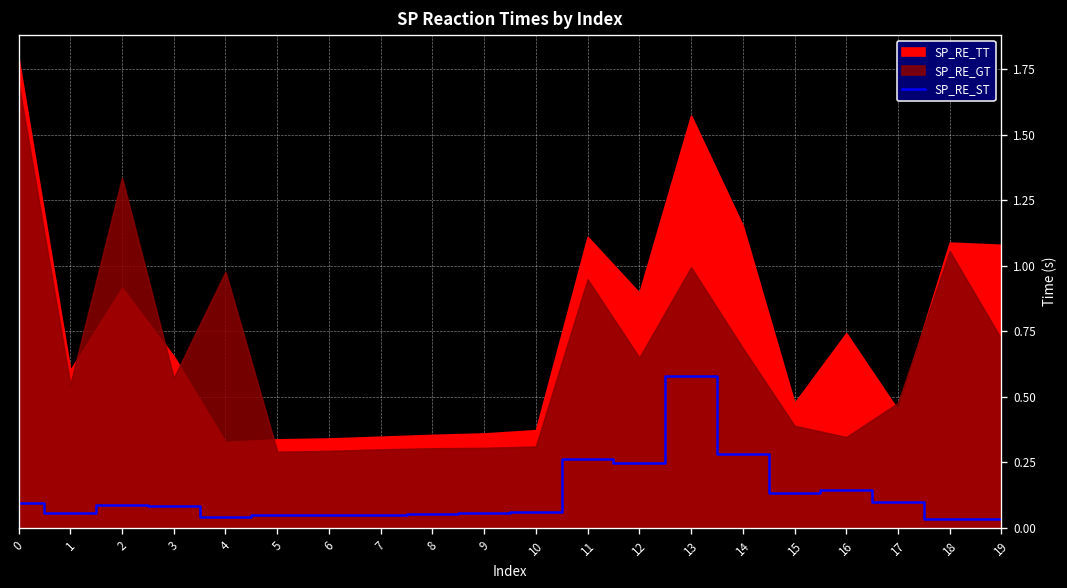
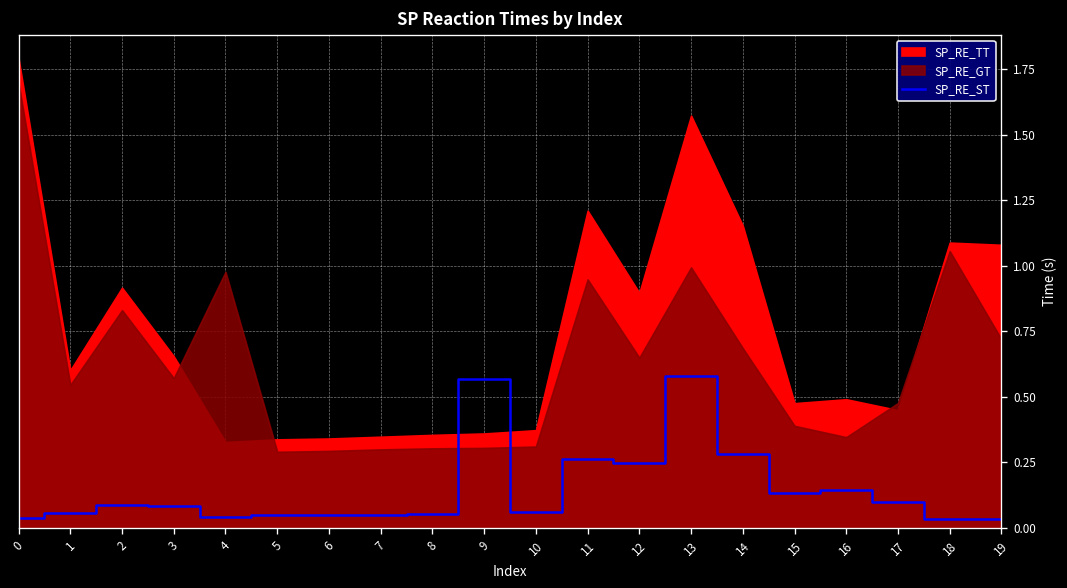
SP_RE_ST, 0: 0.09 -> 0.04
SP_RE_GT, 2: 1.34 -> 0.83
SP_RE_ST, 9: 0.06 -> 0.57
SP_RE_TT, 11: 1.11 -> 1.21
SP_RE_TT, 16: 0.74 -> 0.49
